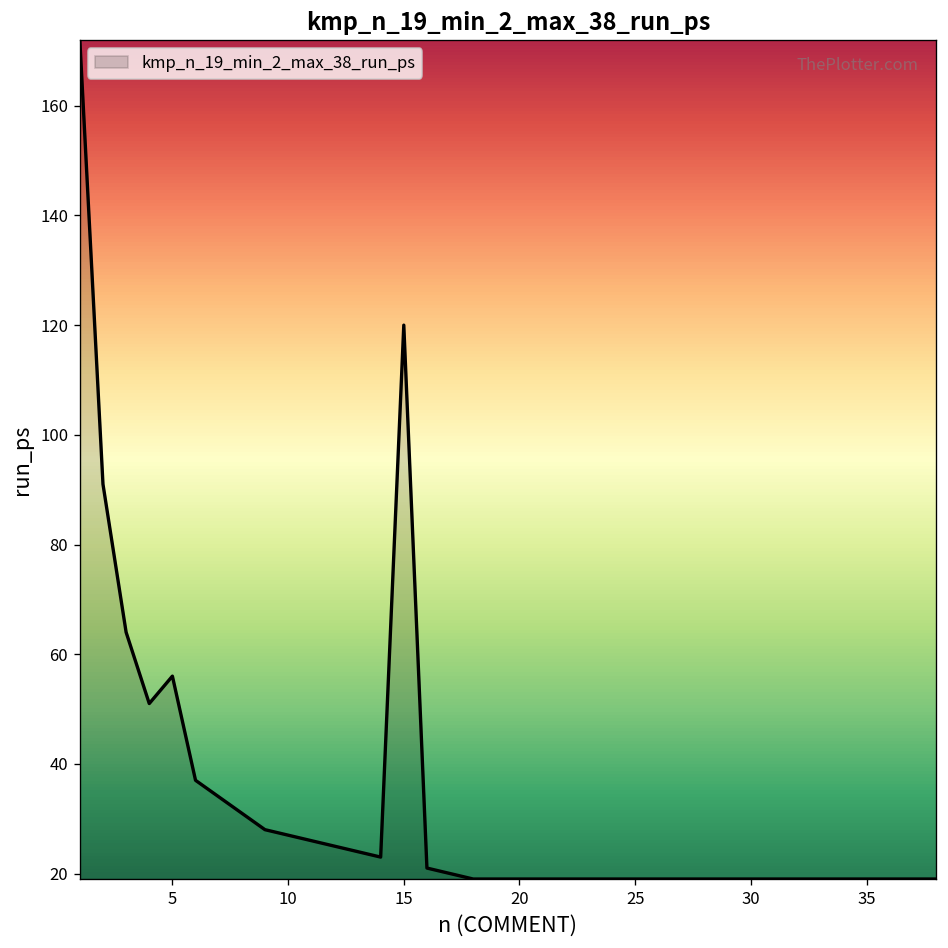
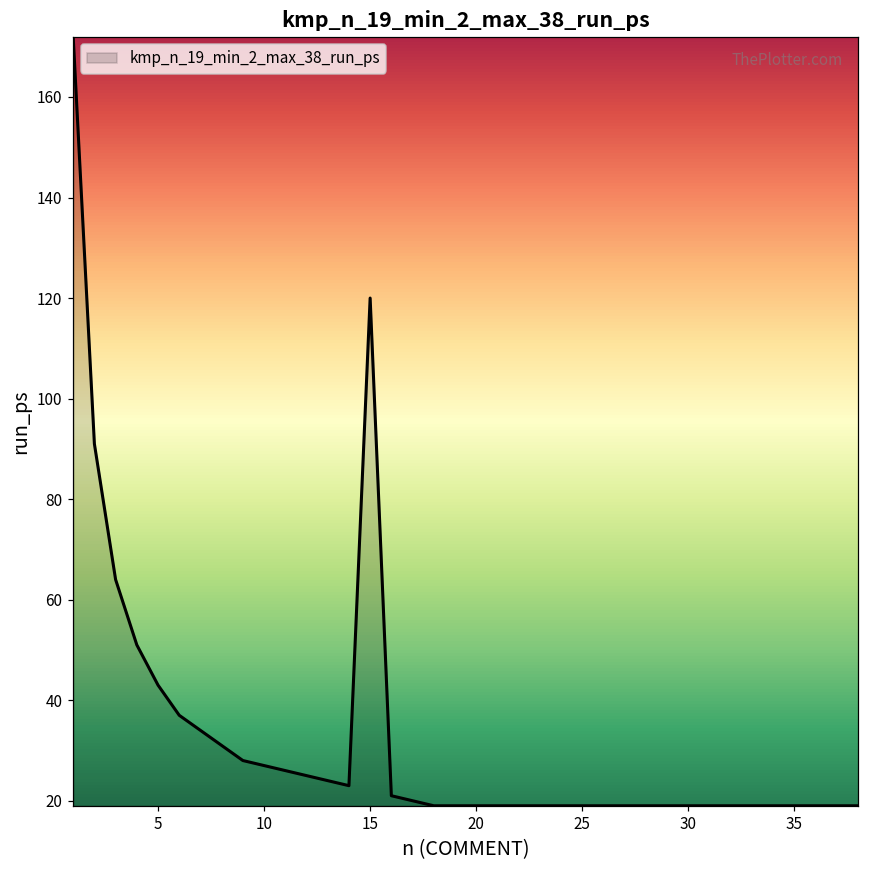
5: 56 -> 43
